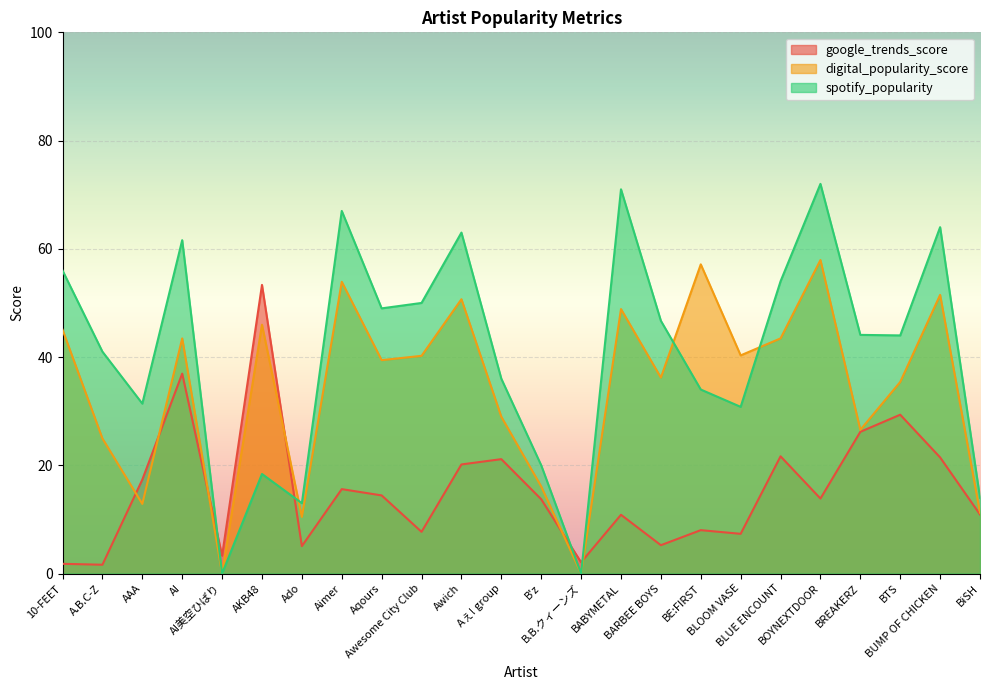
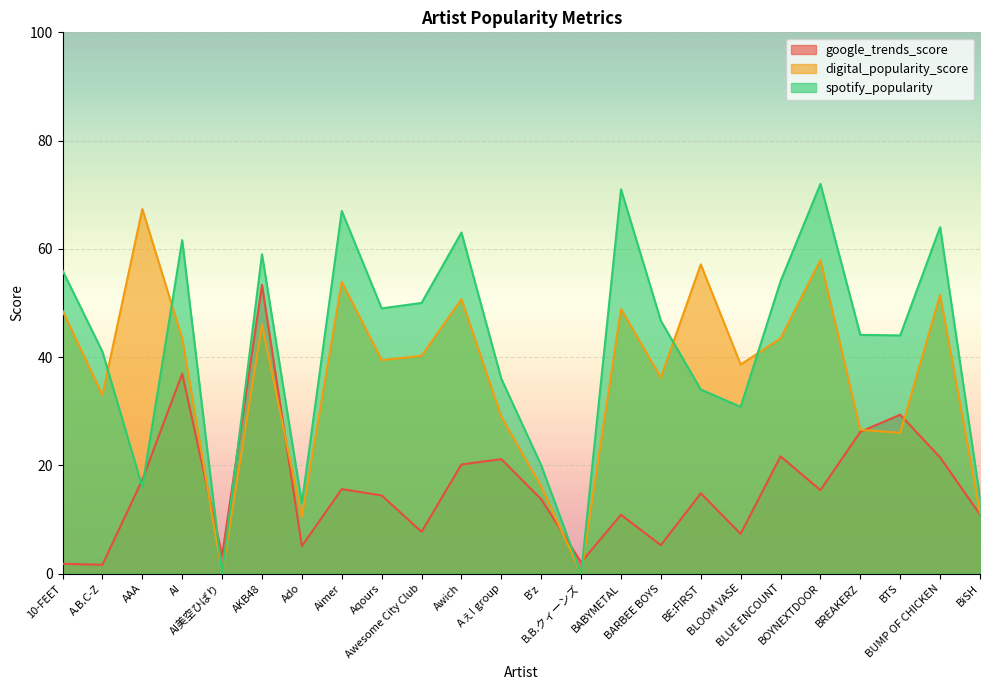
digital_popularity_score, 10-FEET: 45 -> 49
digital_popularity_score, A.B.C-Z: 25 -> 33
digital_popularity_score, AAA: 13 -> 67
spotify_popularity, AAA: 31 -> 16
spotify_popularity, AKB48: 18 -> 59
google_trends_score, BE:FIRST: 8 -> 15
digital_popularity_score, BLOOM VASE: 40 -> 39
google_trends_score, BOYNEXTDOOR: 14 -> 15
digital_popularity_score, BTS: 35 -> 26
